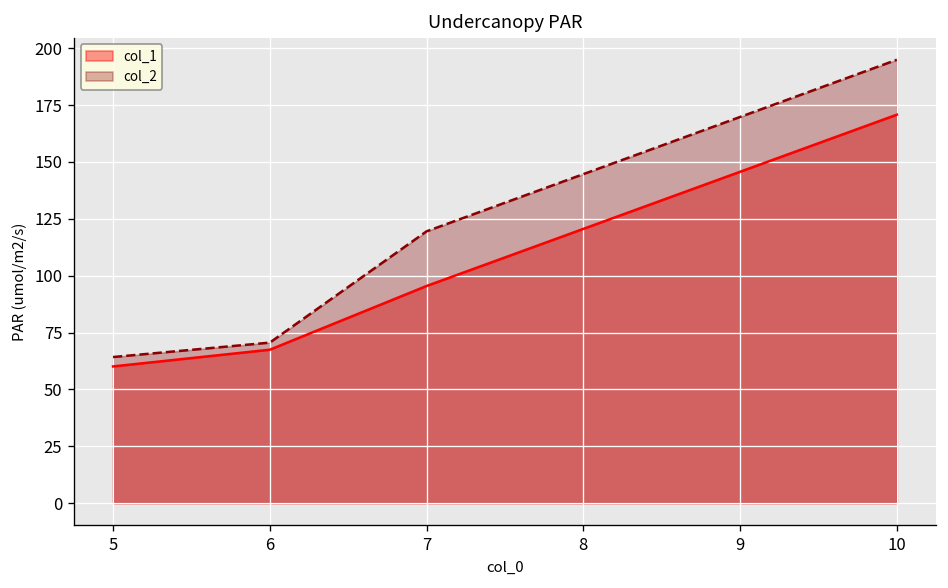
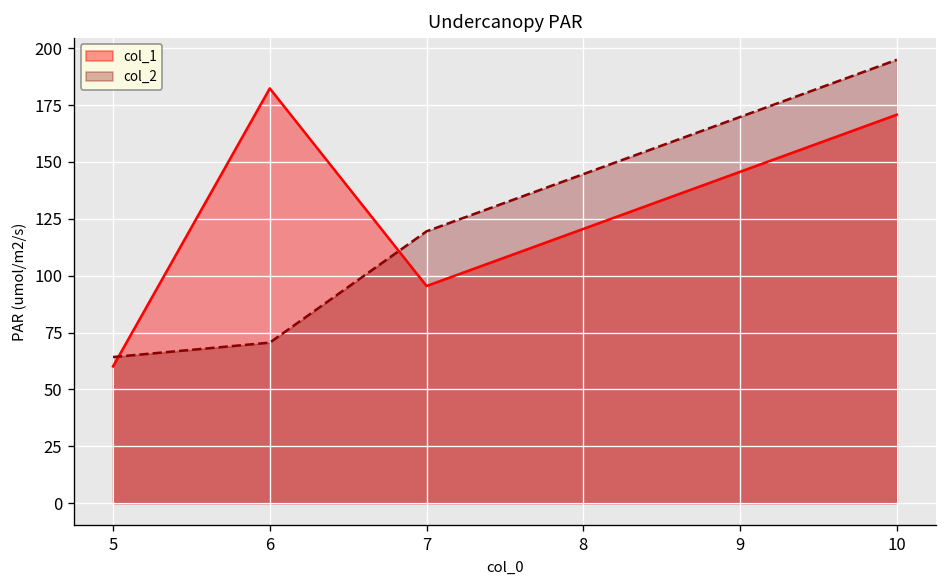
col_1, 6: 67 -> 182
